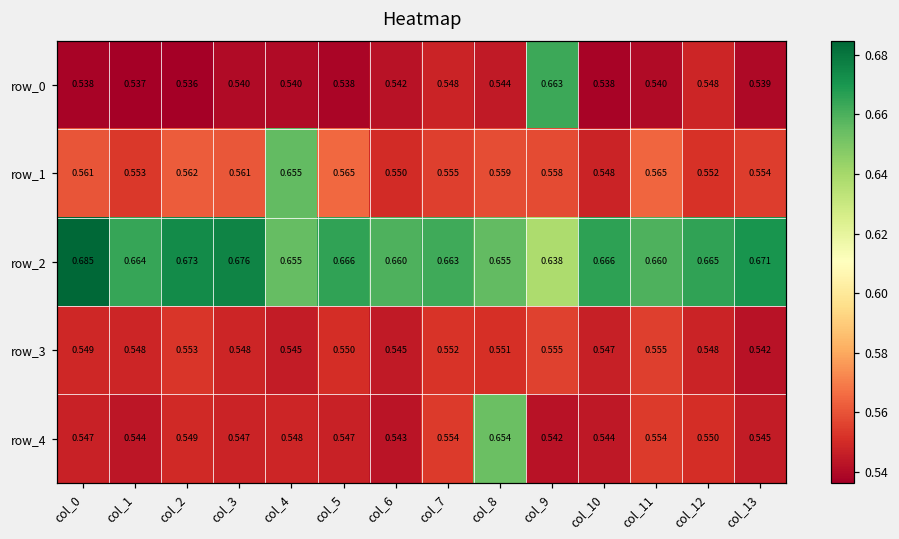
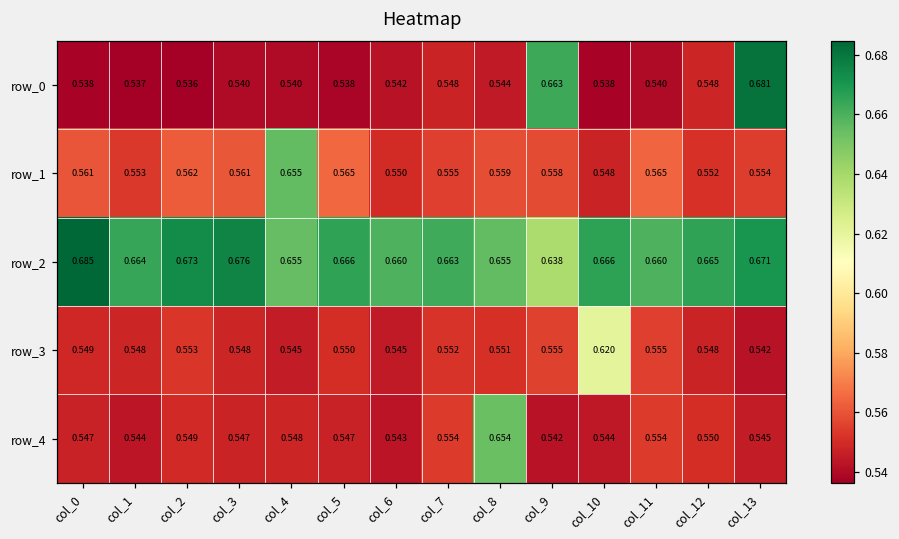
row_0, col_13: 0.539 -> 0.681
row_3, col_10: 0.547 -> 0.620
